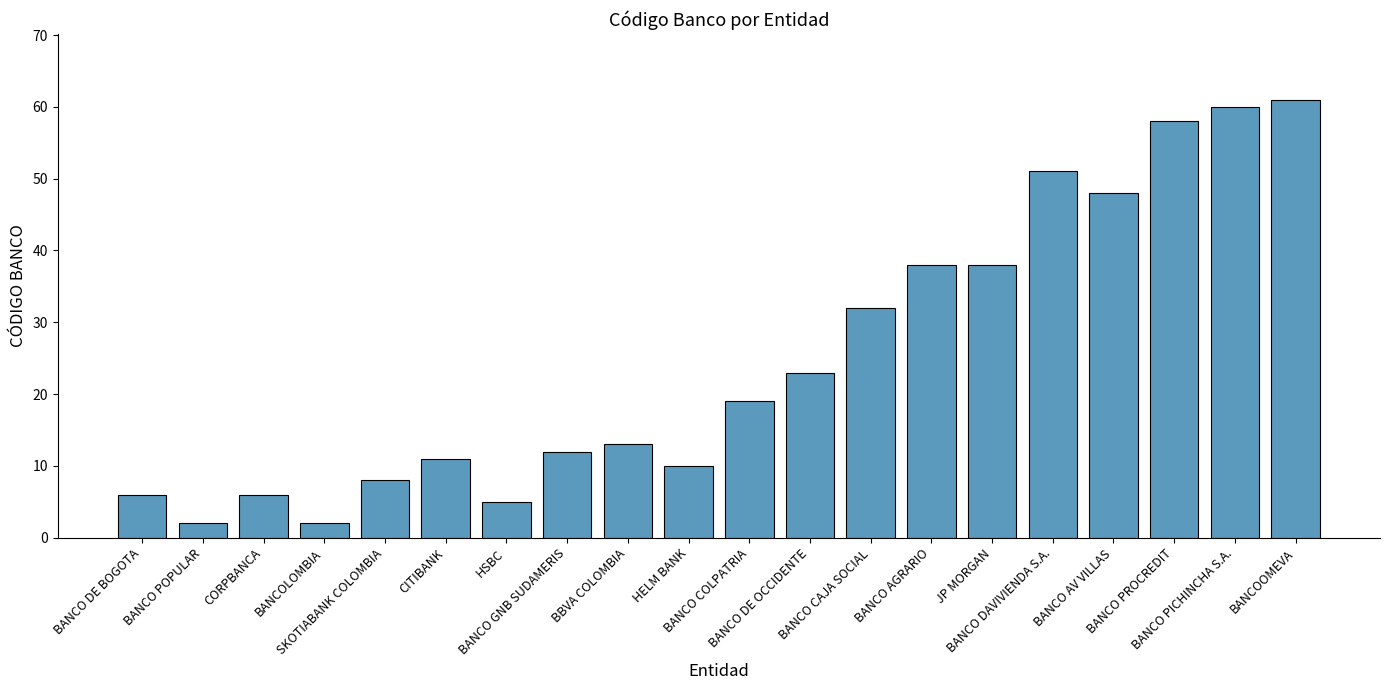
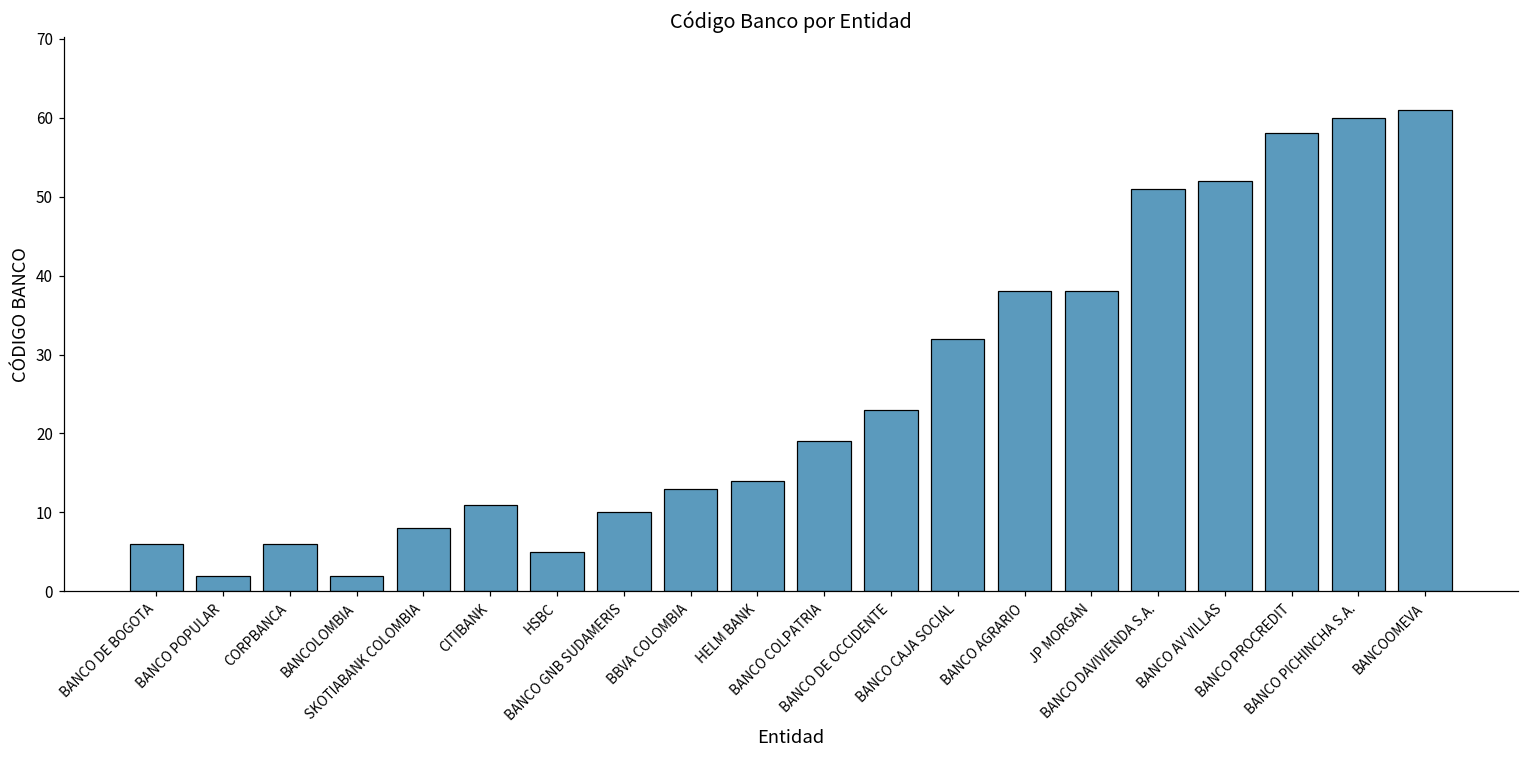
BANCO GNB SUDAMERIS: 12 -> 10
HELM BANK: 10 -> 14
BANCO AV VILLAS: 48 -> 52
